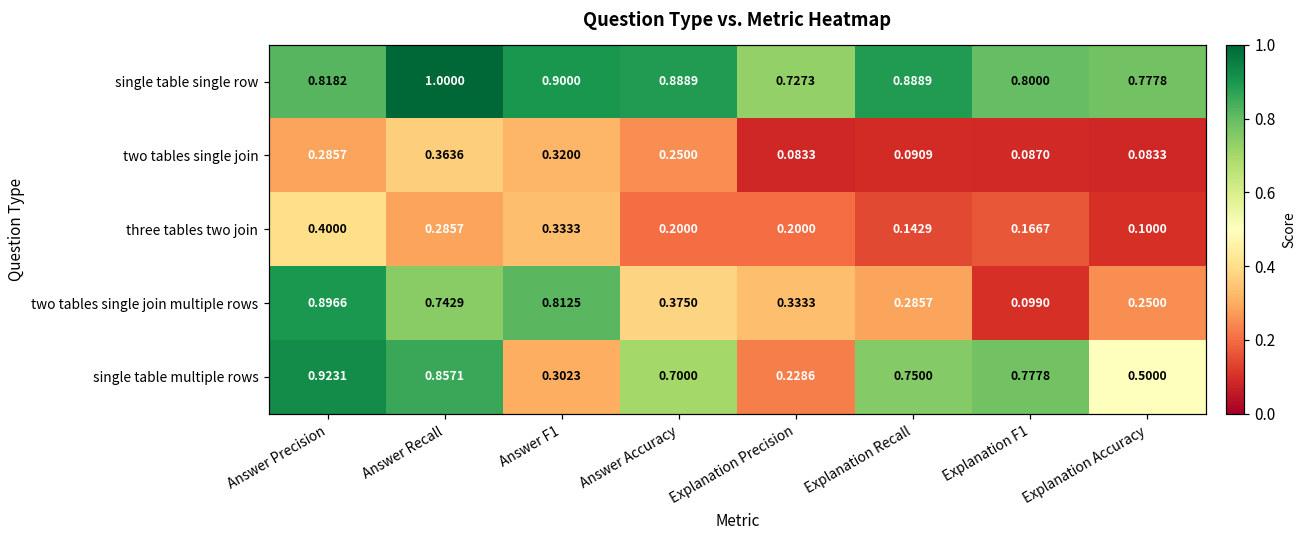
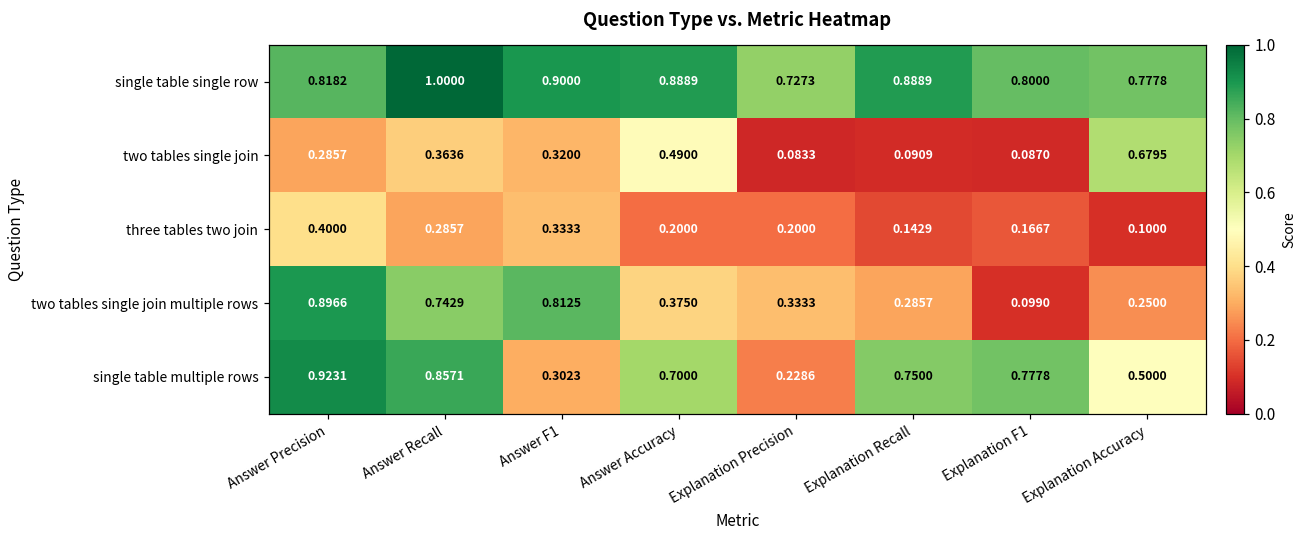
two tables single join, Answer Accuracy: 0.2500 -> 0.4900
two tables single join, Explanation Accuracy: 0.0833 -> 0.6795
